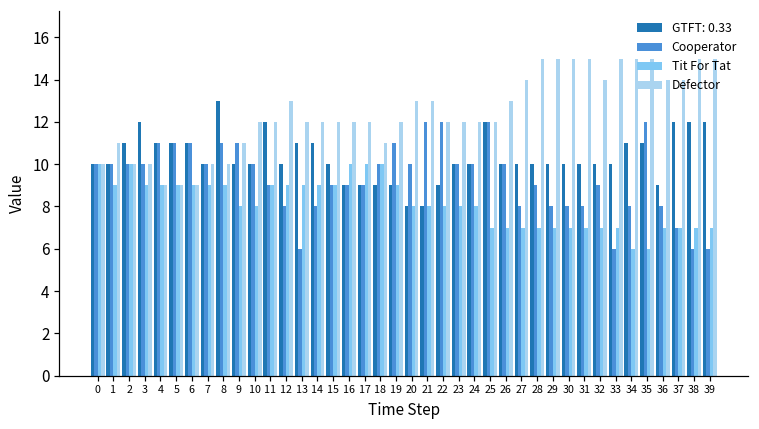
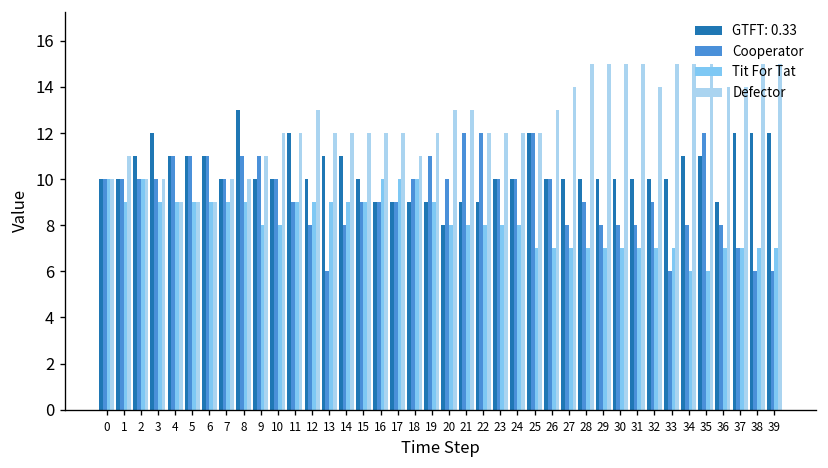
GTFT: 0.33, 21: 8 -> 9
